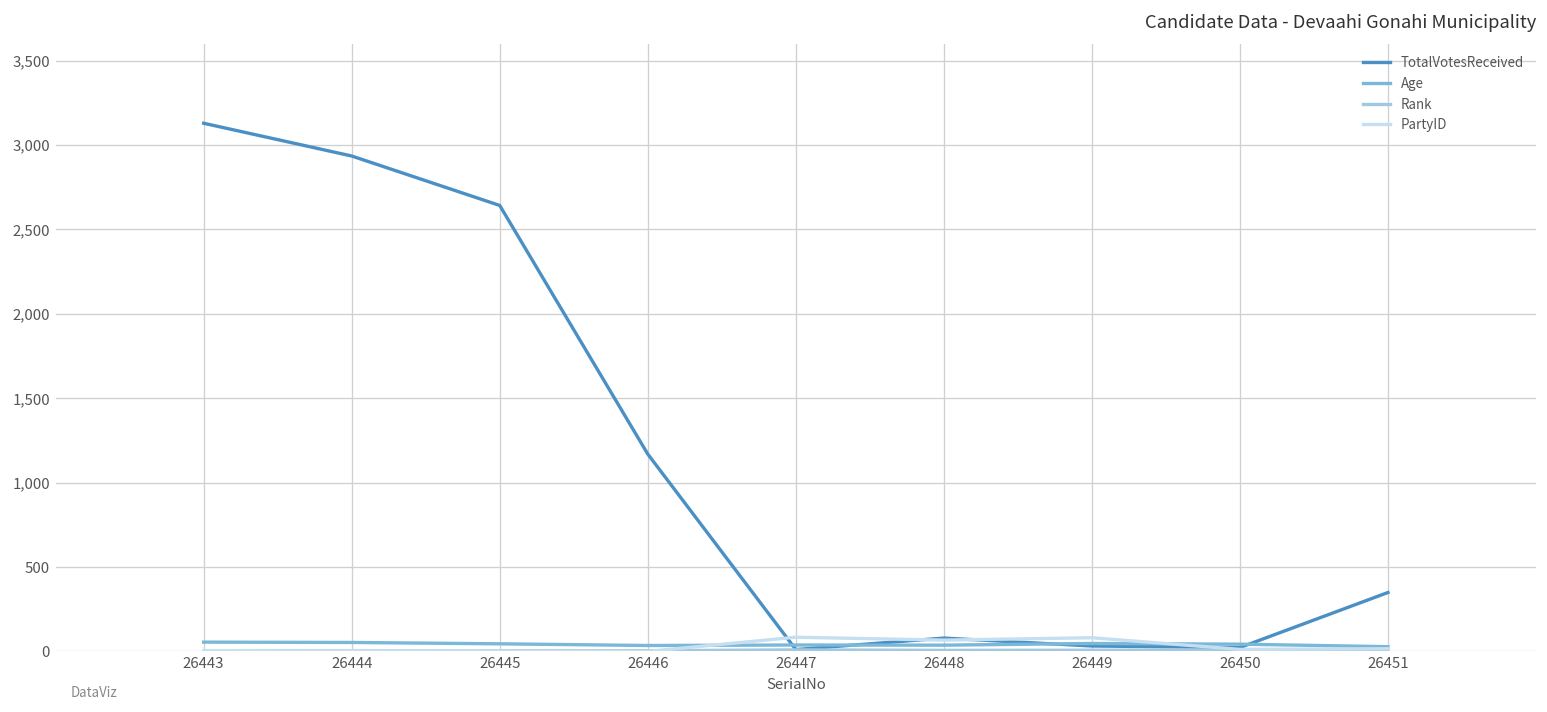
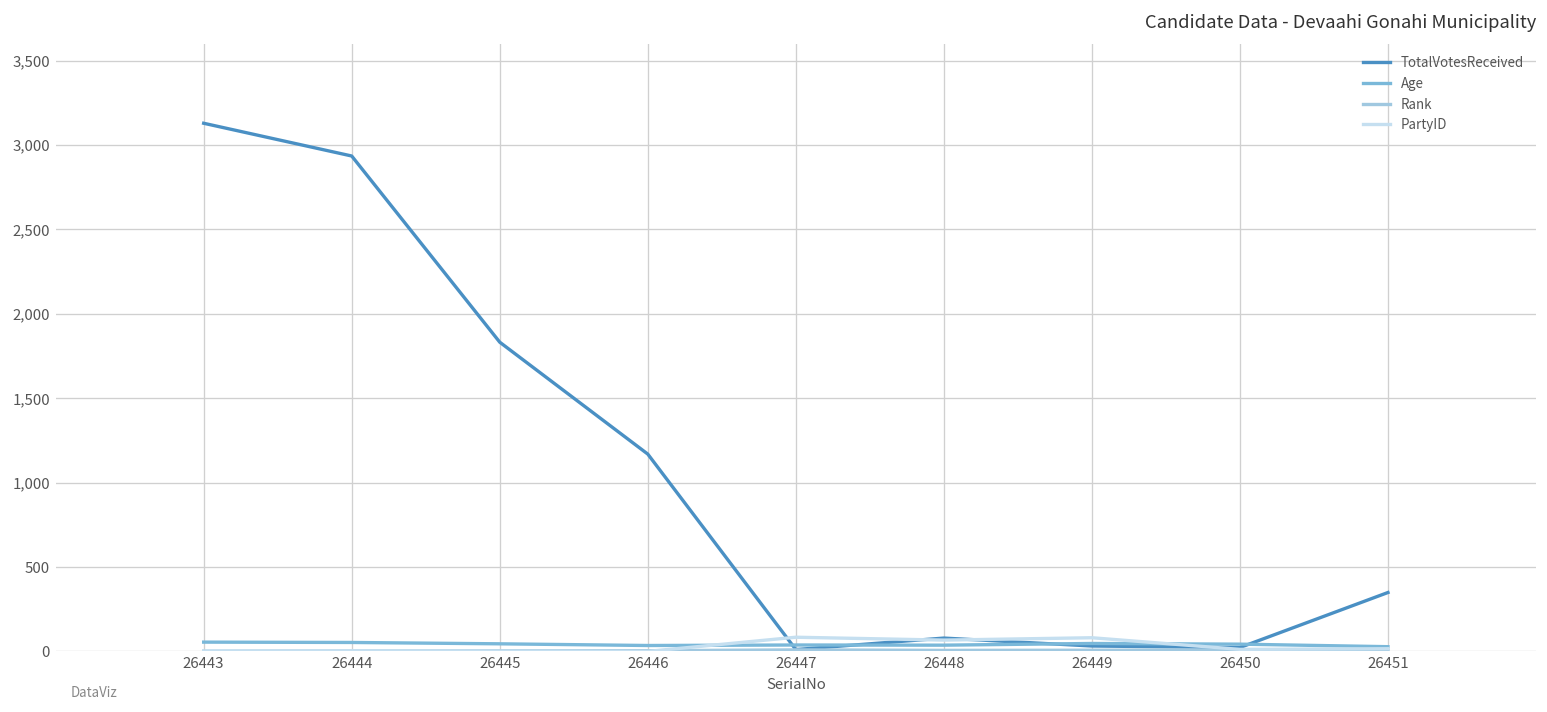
TotalVotesReceived, 26445: 2,640 -> 1,830
